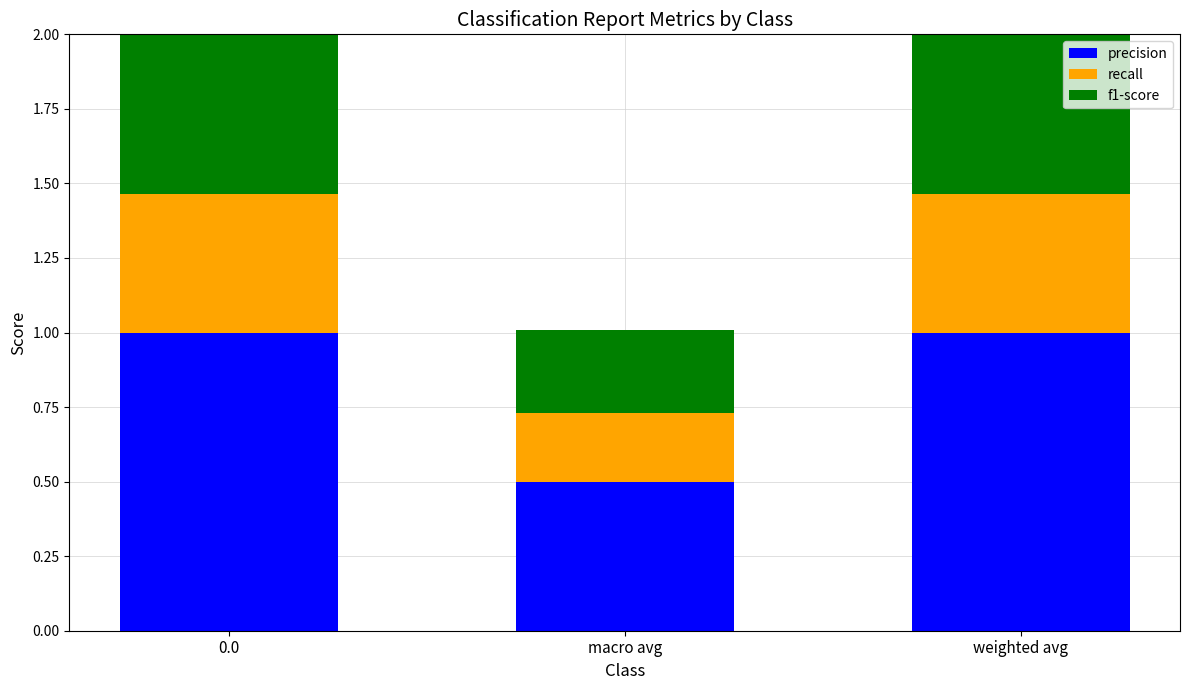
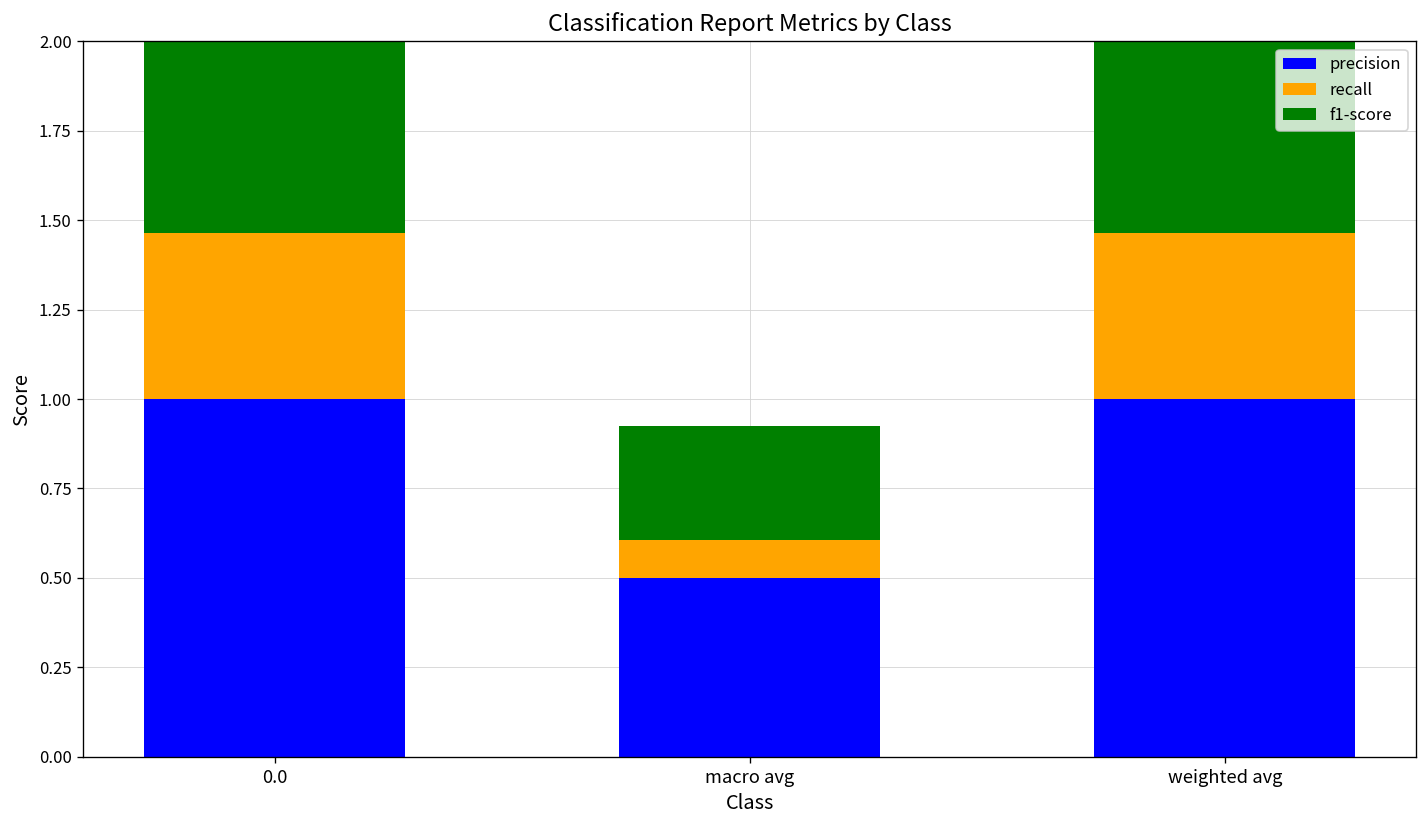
recall, macro avg: 0.23 -> 0.11
f1-score, macro avg: 0.28 -> 0.32
